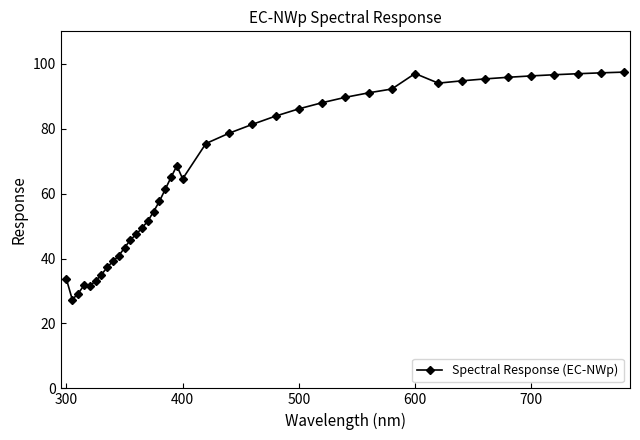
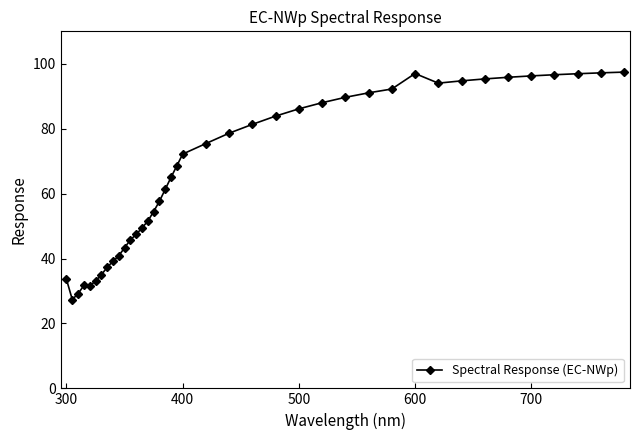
400: 65 -> 72
